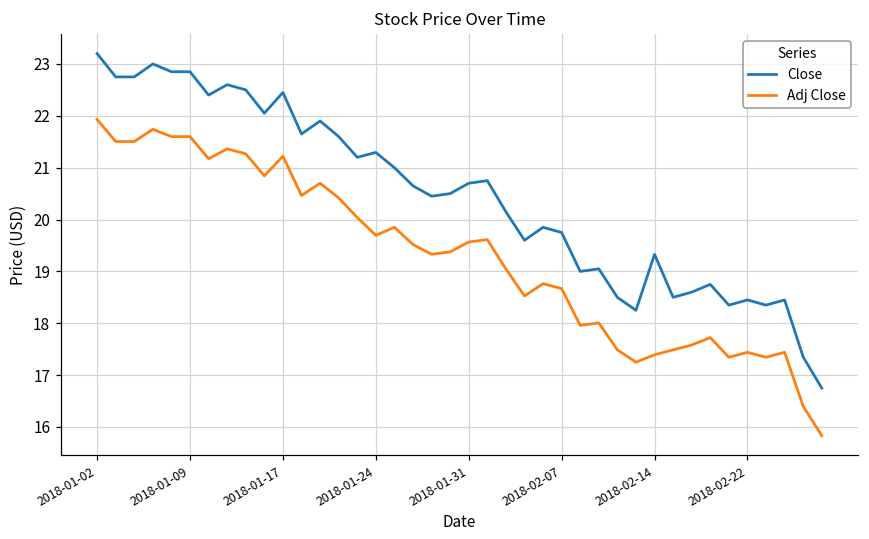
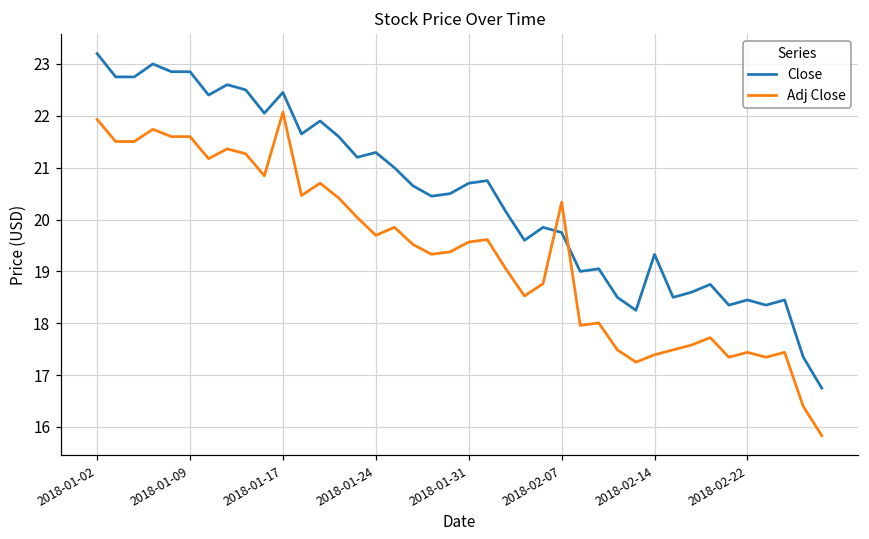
Adj Close, 2018-01-17: 21.2 -> 22.1
Adj Close, 2018-02-07: 18.7 -> 20.3
